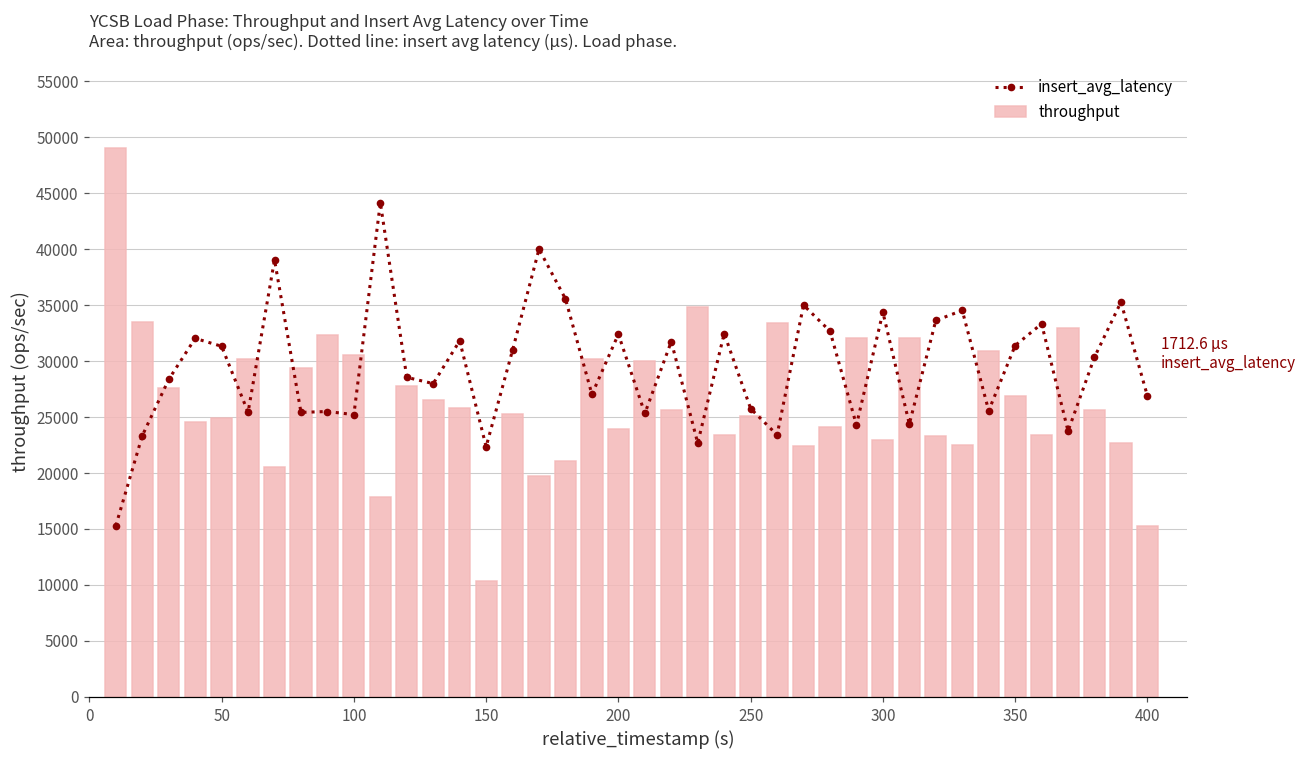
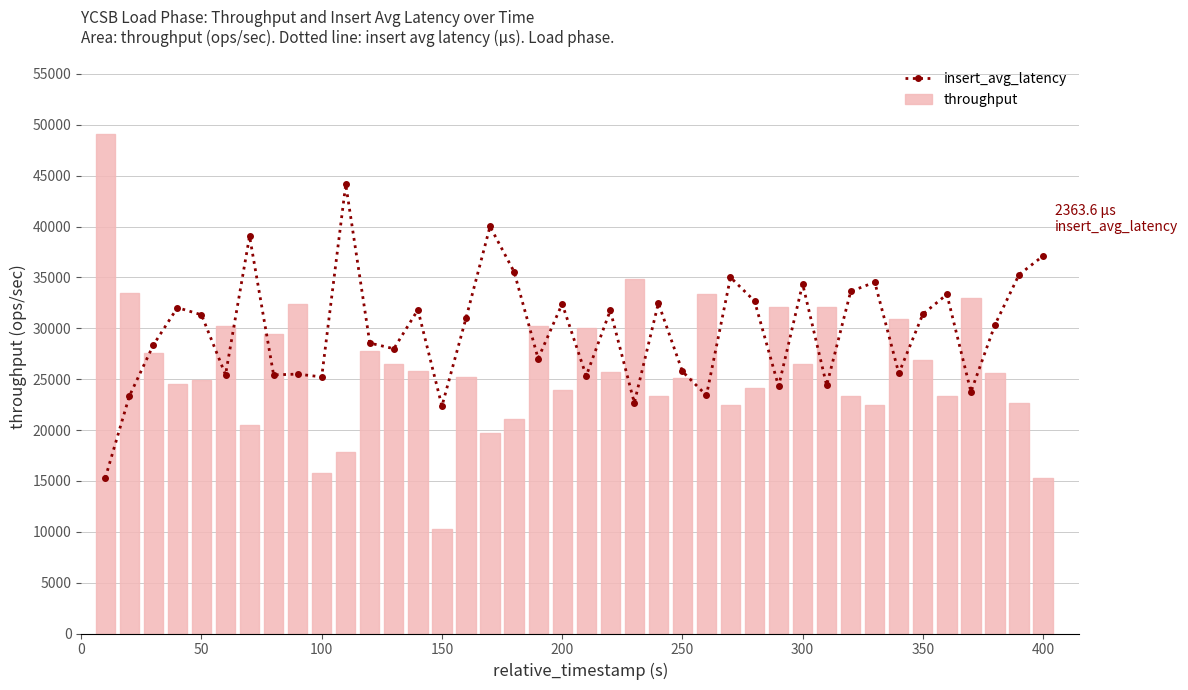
throughput, 100: 30600 -> 15800
throughput, 300: 22900 -> 26500
insert_avg_latency, 400: 1712.6 -> 2363.6
